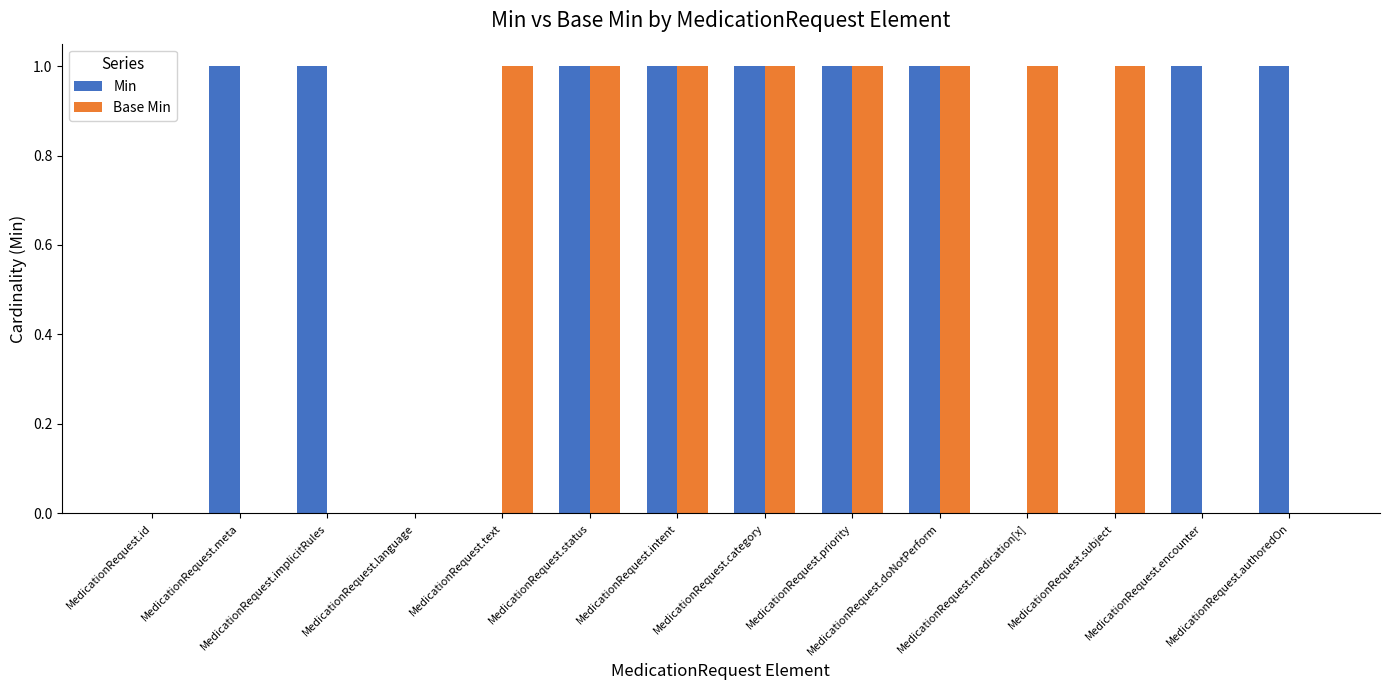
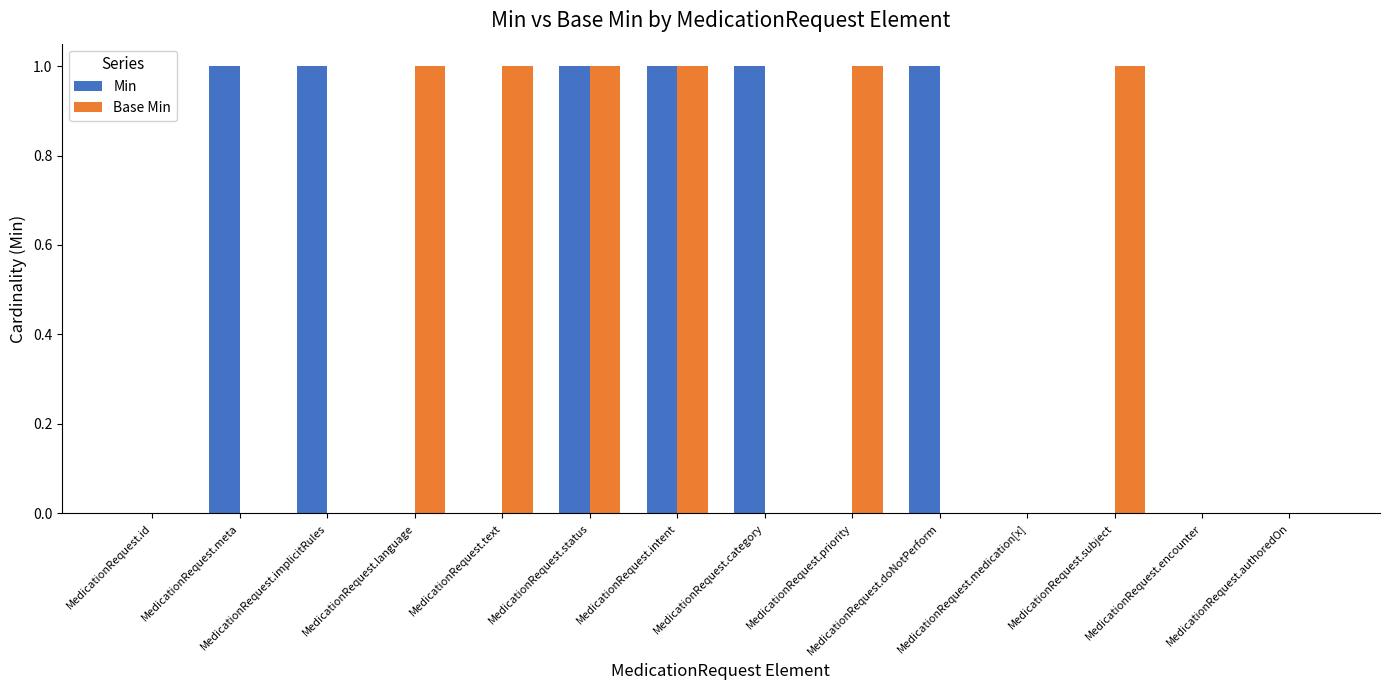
Base Min, MedicationRequest.language: 0 -> 1
Base Min, MedicationRequest.category: 1 -> 0
Min, MedicationRequest.priority: 1 -> 0
Base Min, MedicationRequest.doNotPerform: 1 -> 0
Base Min, MedicationRequest.medication[x]: 1 -> 0
Min, MedicationRequest.encounter: 1 -> 0
Min, MedicationRequest.authoredOn: 1 -> 0
